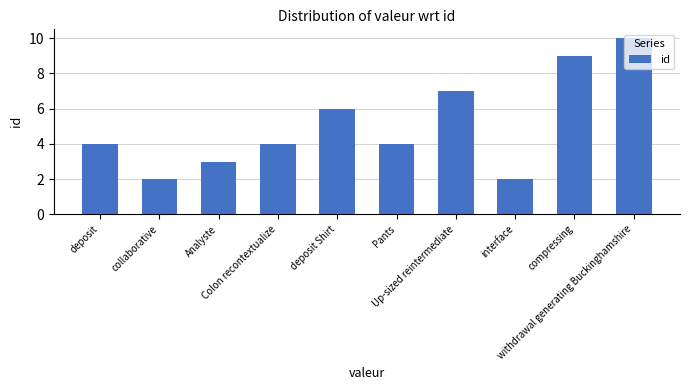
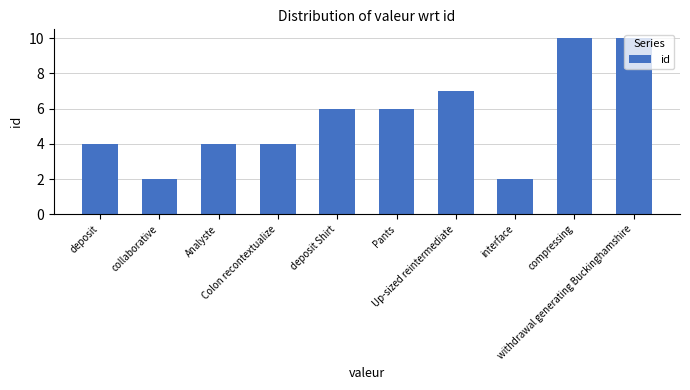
Analyste: 3 -> 4
Pants: 4 -> 6
compressing: 9 -> 10
